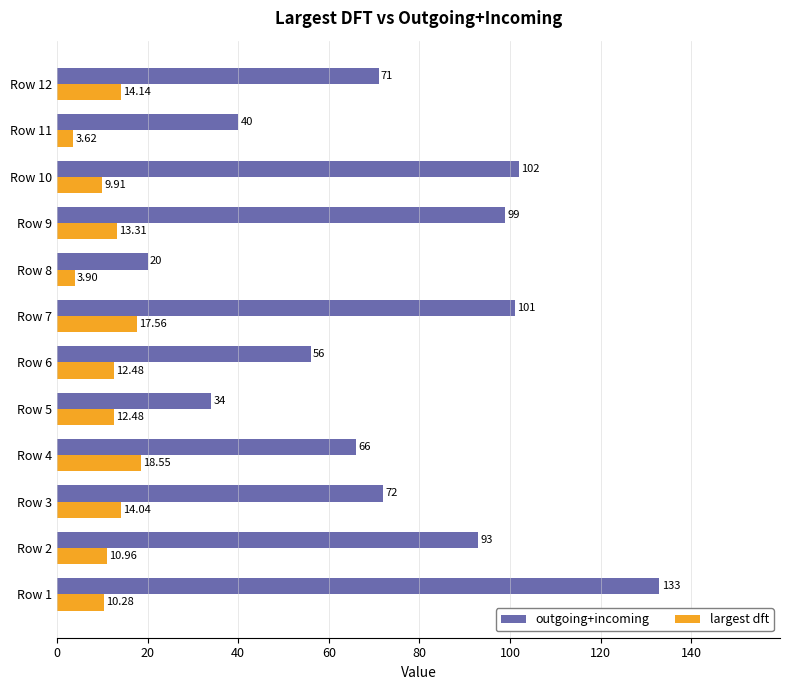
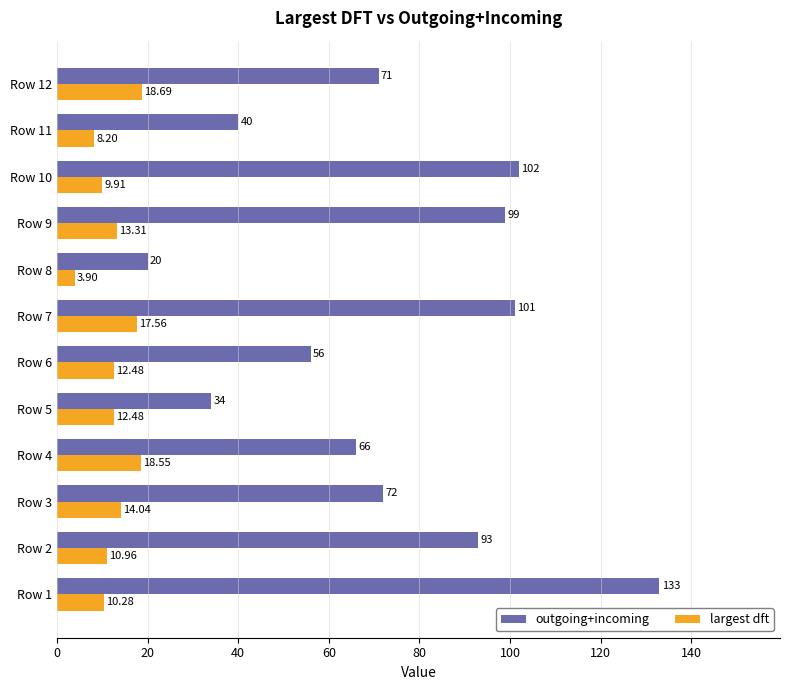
largest dft, Row 12: 14.14 -> 18.69
largest dft, Row 11: 3.62 -> 8.20
